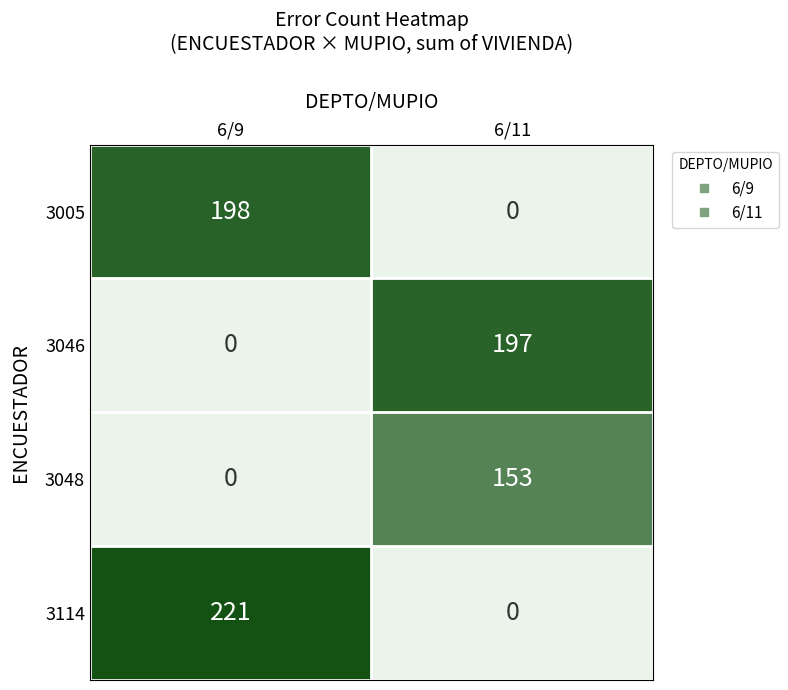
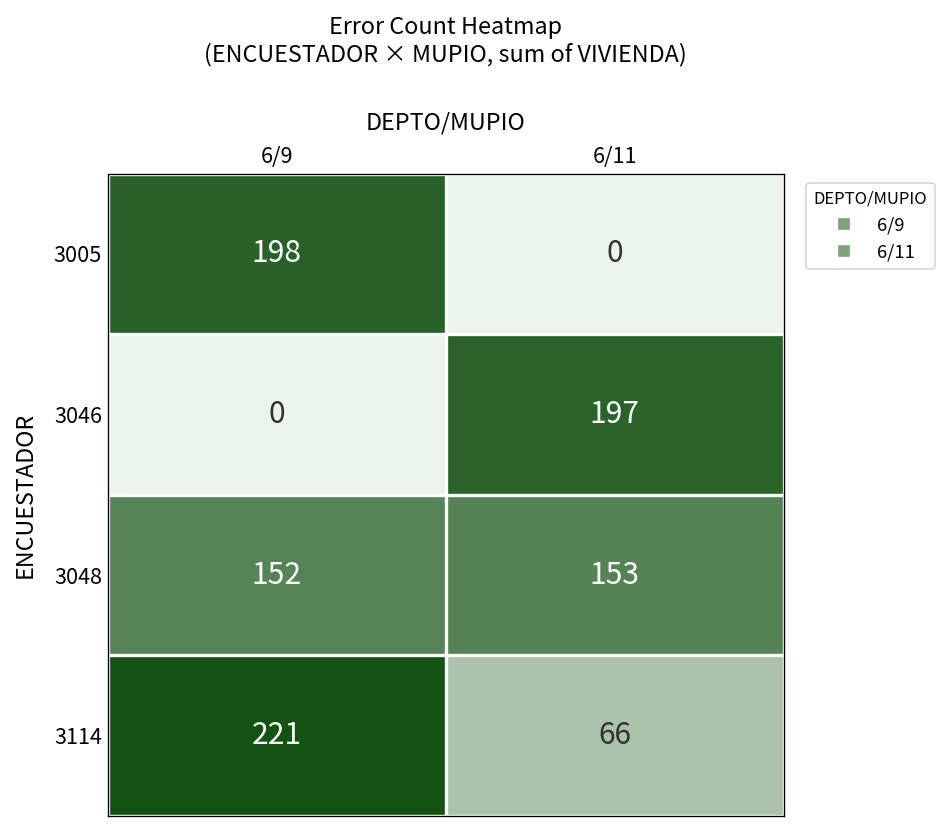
3048, 6/9: 0 -> 152
3114, 6/11: 0 -> 66
